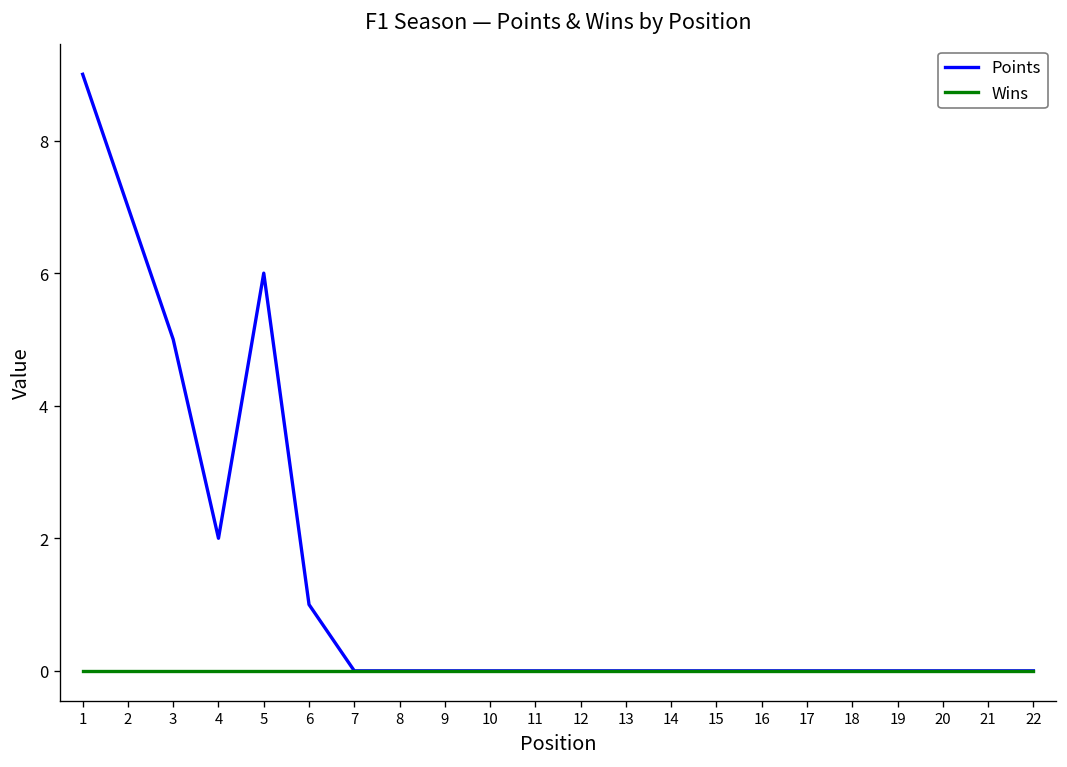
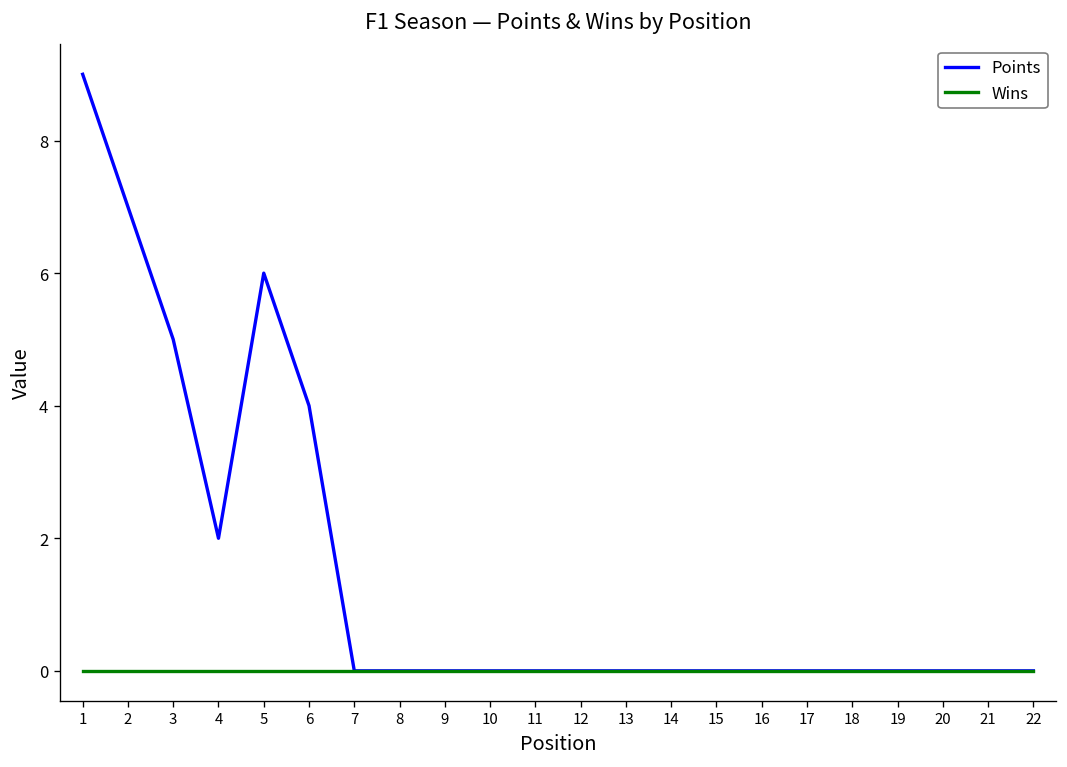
Points, 6: 1 -> 4
